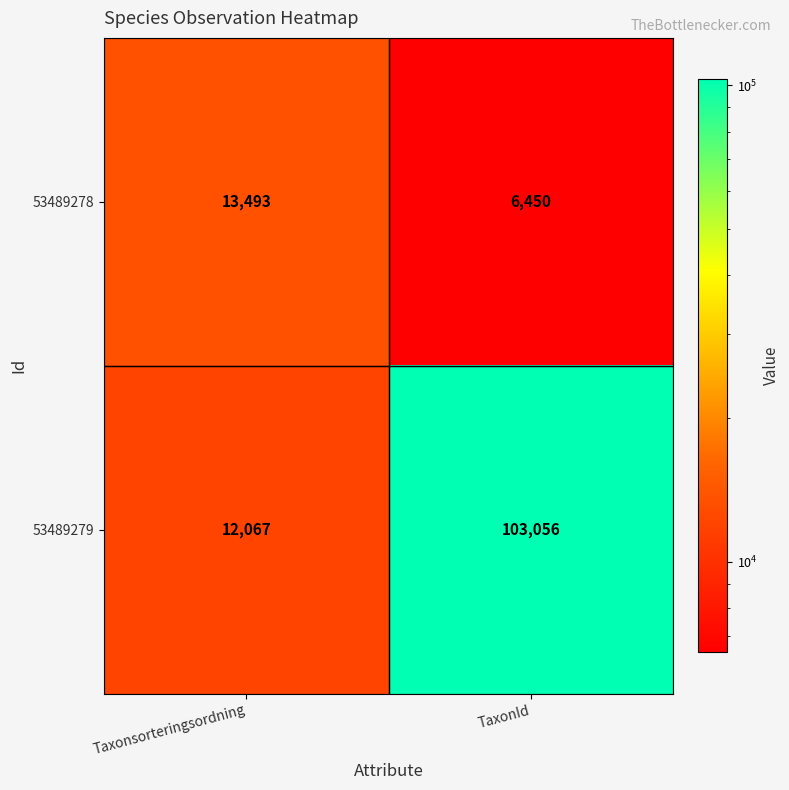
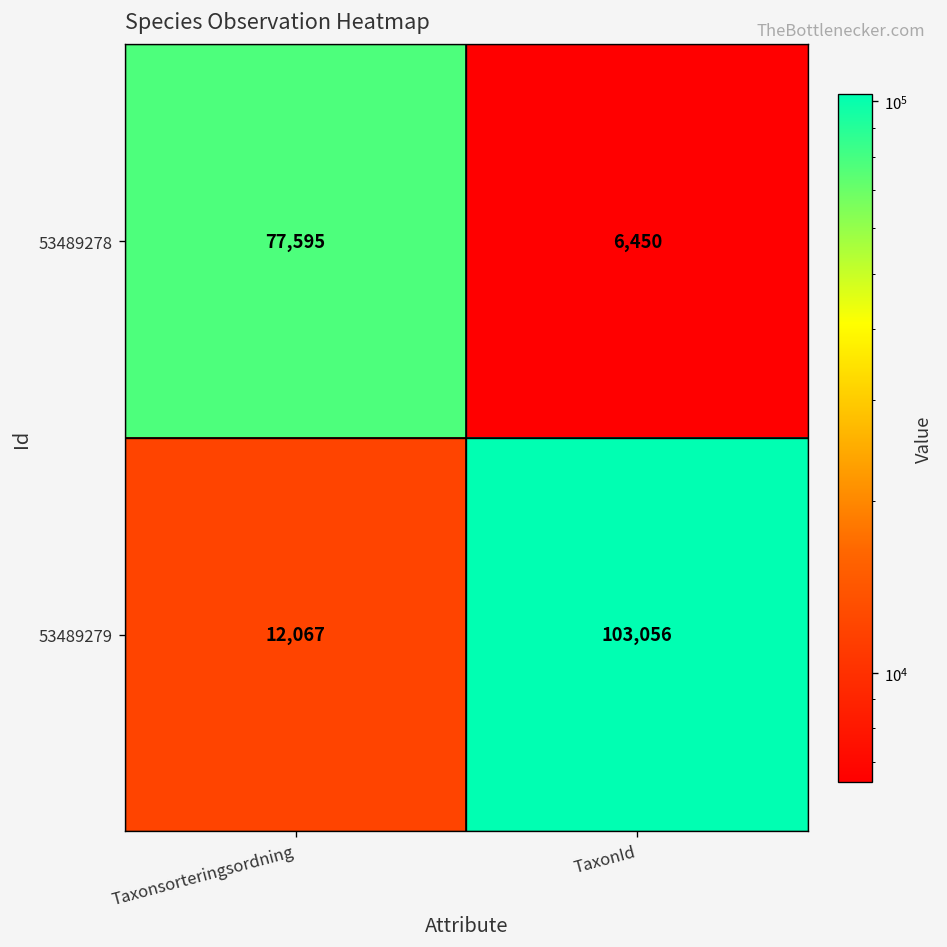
53489278, Taxonsorteringsordning: 13,493 -> 77,595
